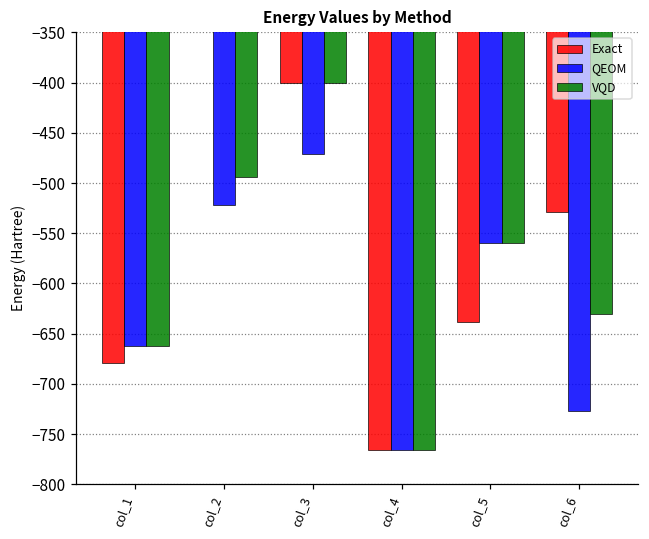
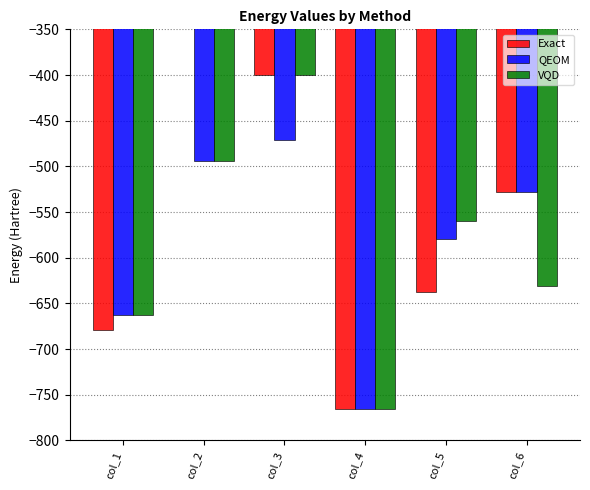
QEOM, col_2: -520 -> -490
QEOM, col_5: -560 -> -580
QEOM, col_6: -730 -> -530
